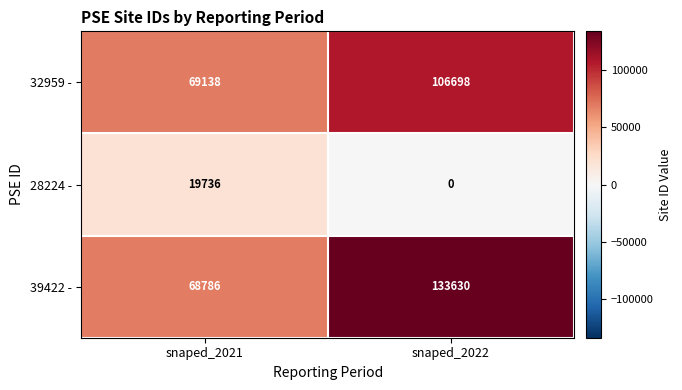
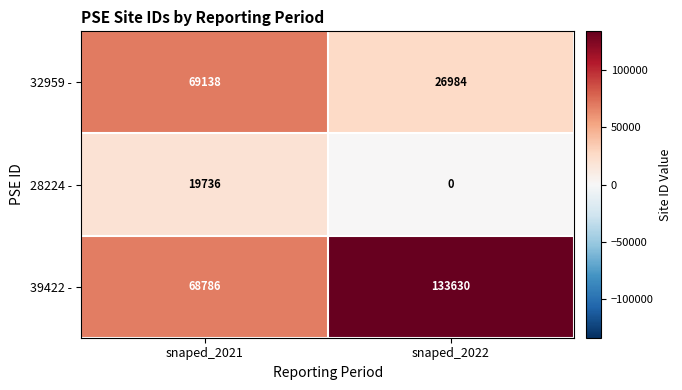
32959 -, snaped_2022: 106698 -> 26984
